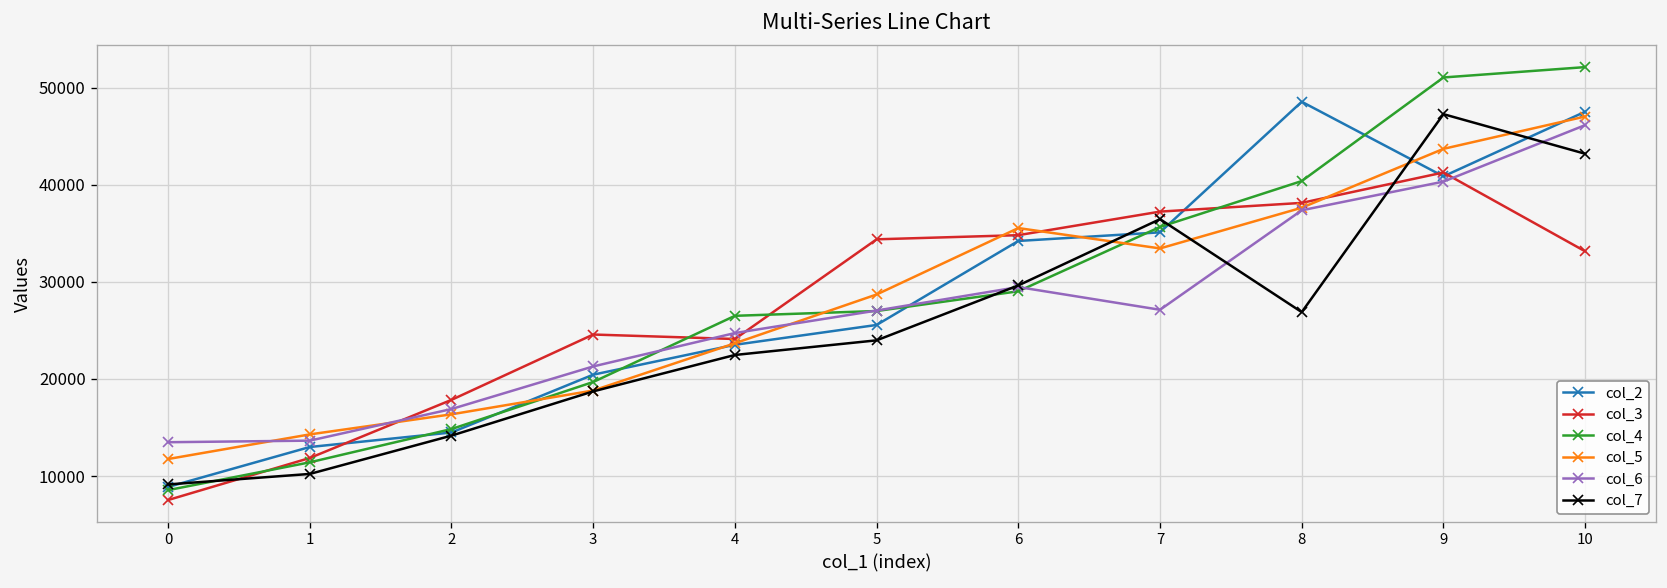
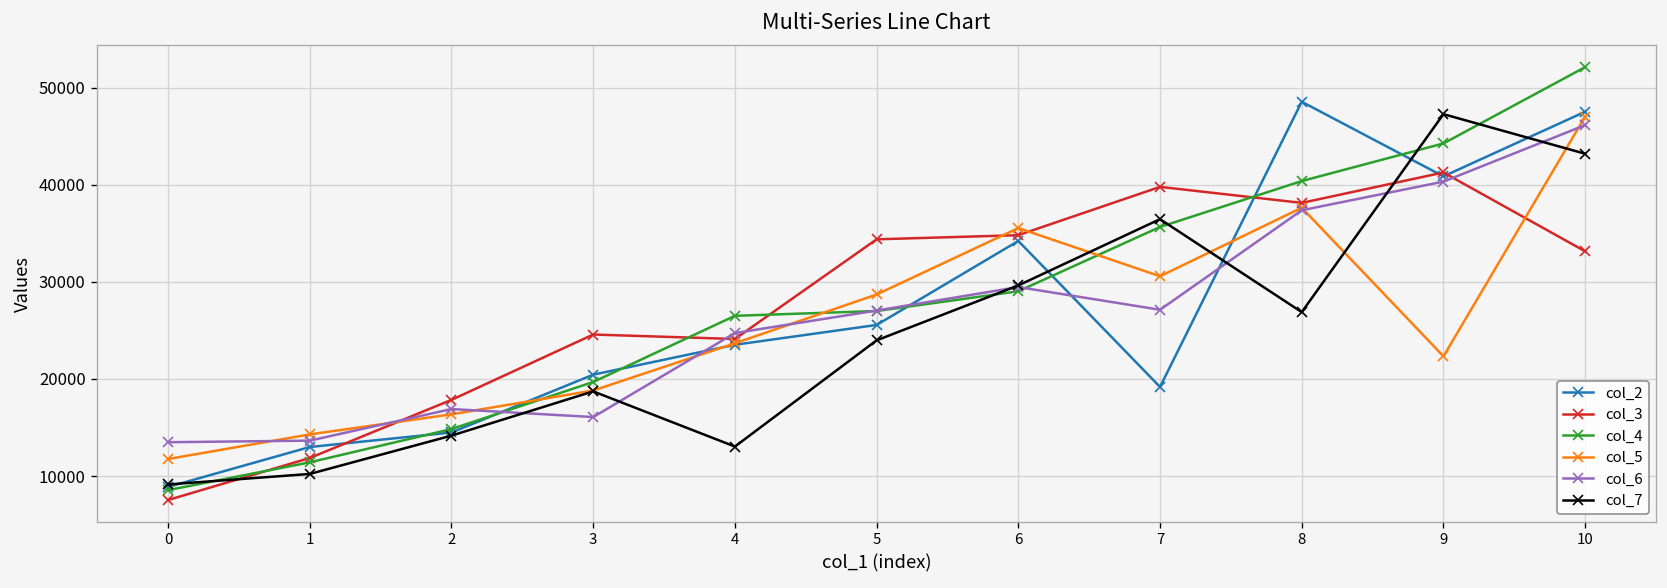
col_6, 3: 21000 -> 16000
col_7, 4: 22000 -> 13000
col_2, 7: 35000 -> 19000
col_3, 7: 37000 -> 40000
col_5, 7: 33000 -> 31000
col_4, 9: 51000 -> 44000
col_5, 9: 44000 -> 22000
